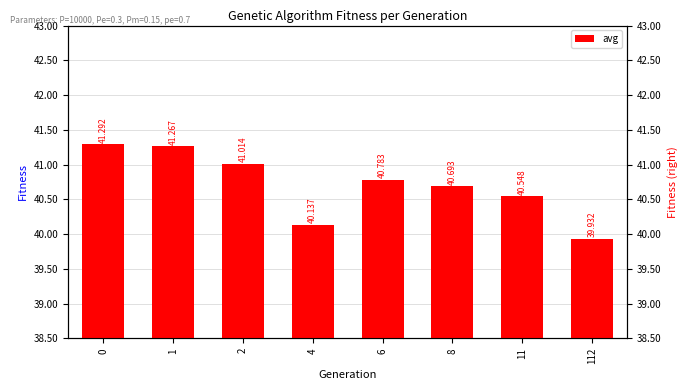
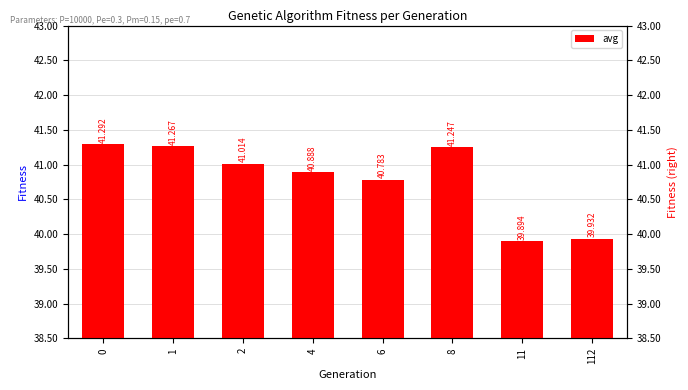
4: 40.137 -> 40.888
8: 40.693 -> 41.247
11: 40.548 -> 39.894
